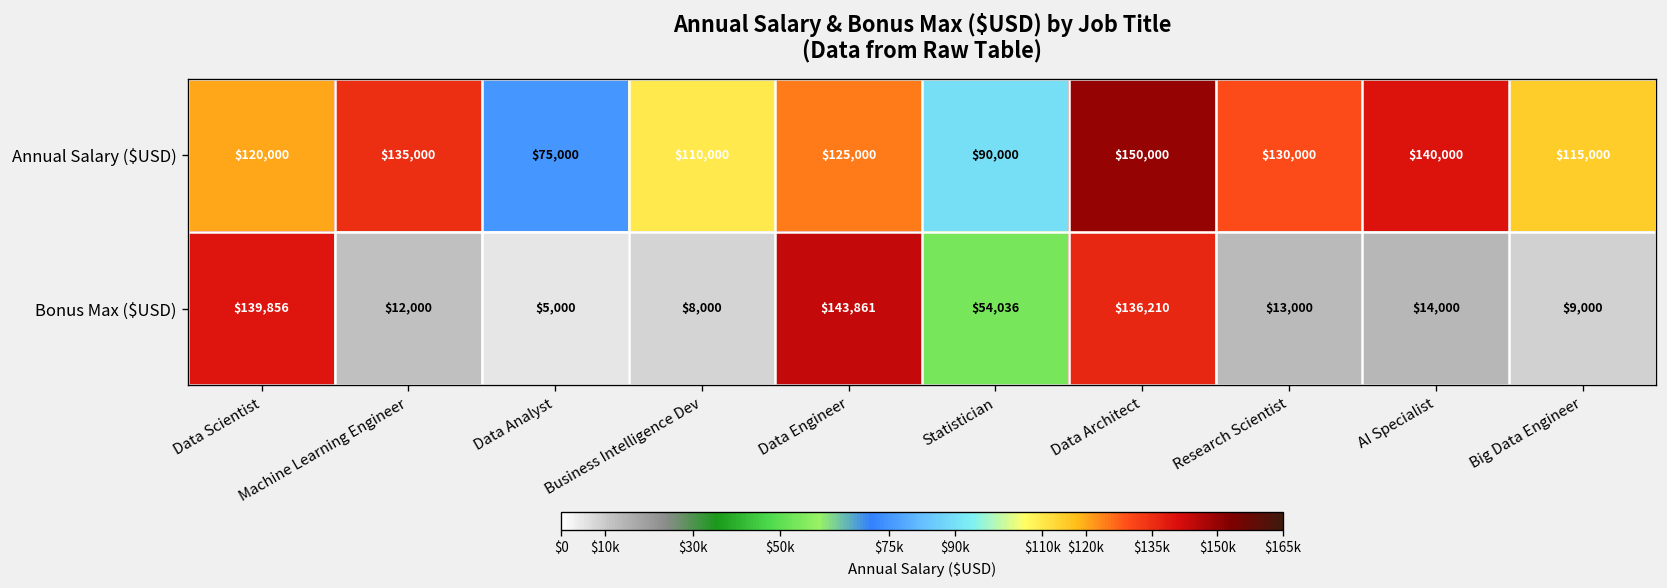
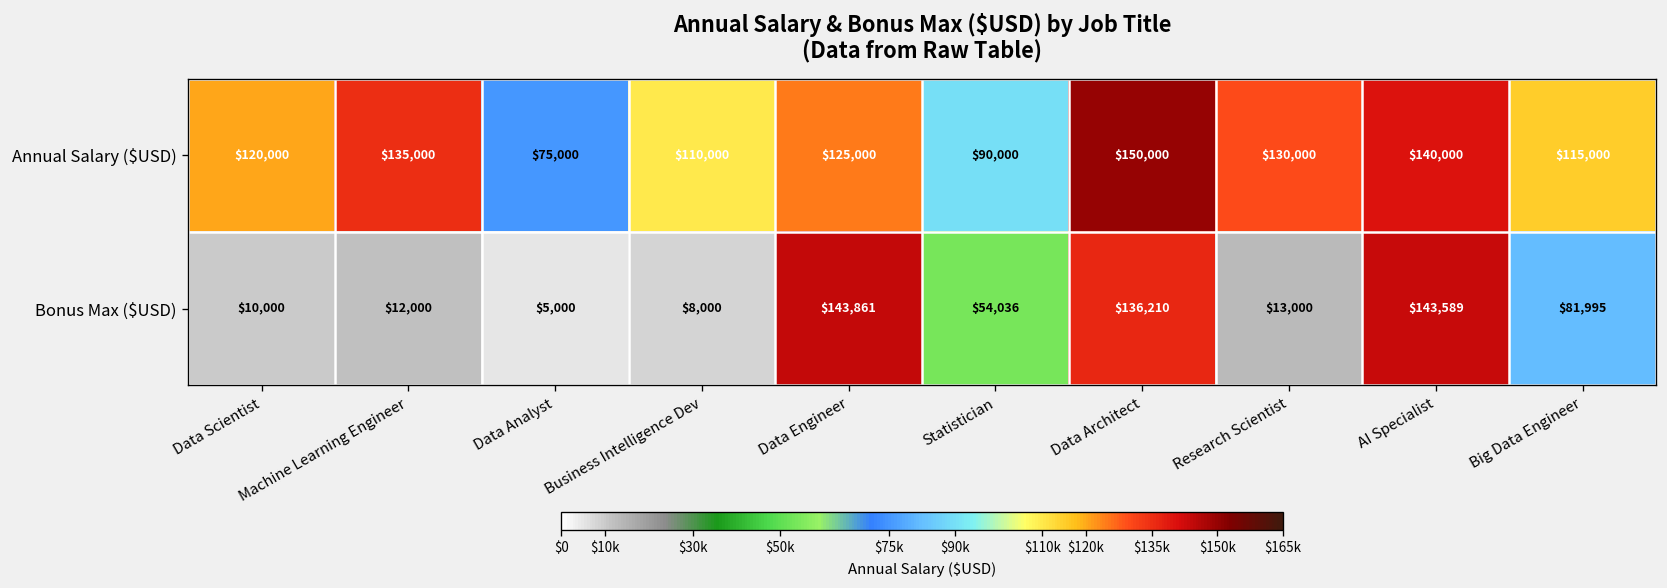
Bonus Max ($USD), Data Scientist: $139,856 -> $10,000
Bonus Max ($USD), AI Specialist: $14,000 -> $143,589
Bonus Max ($USD), Big Data Engineer: $9,000 -> $81,995
